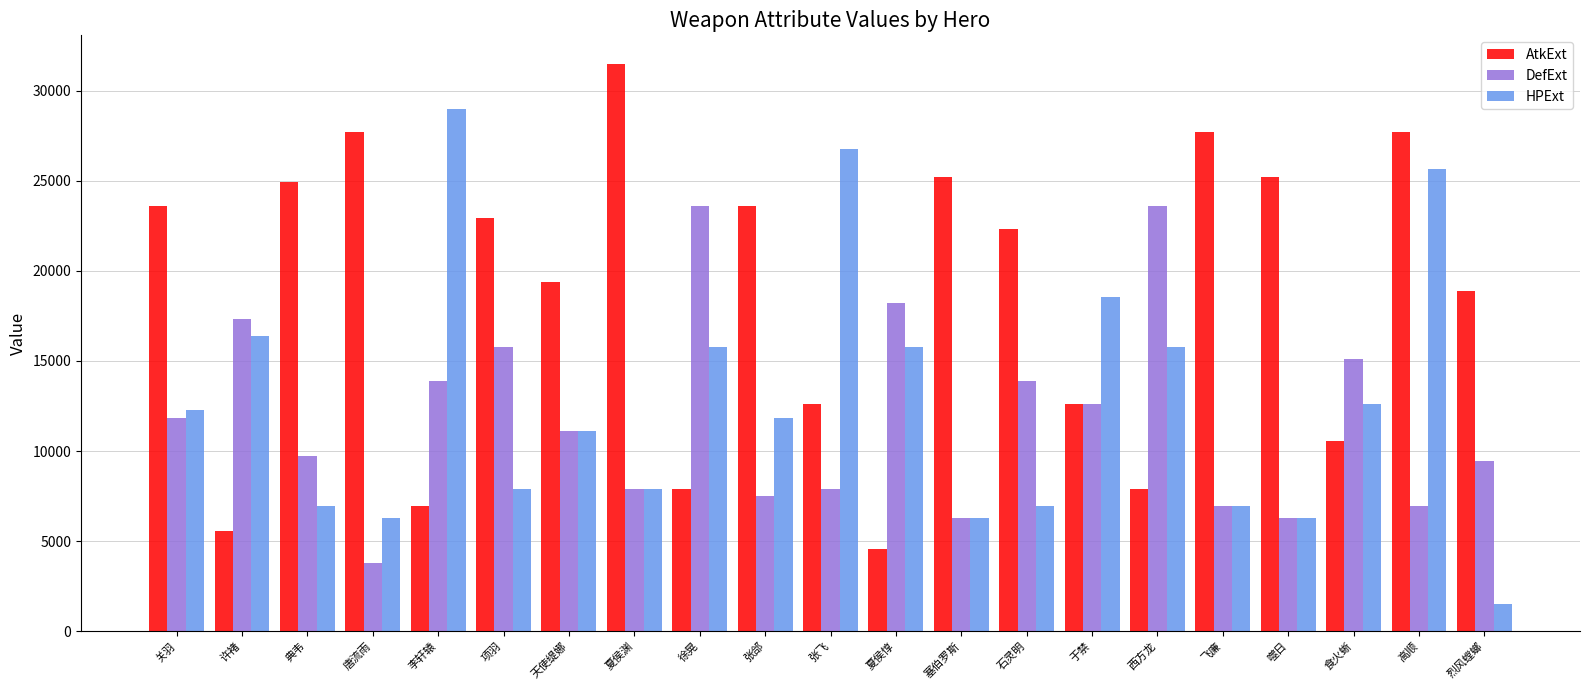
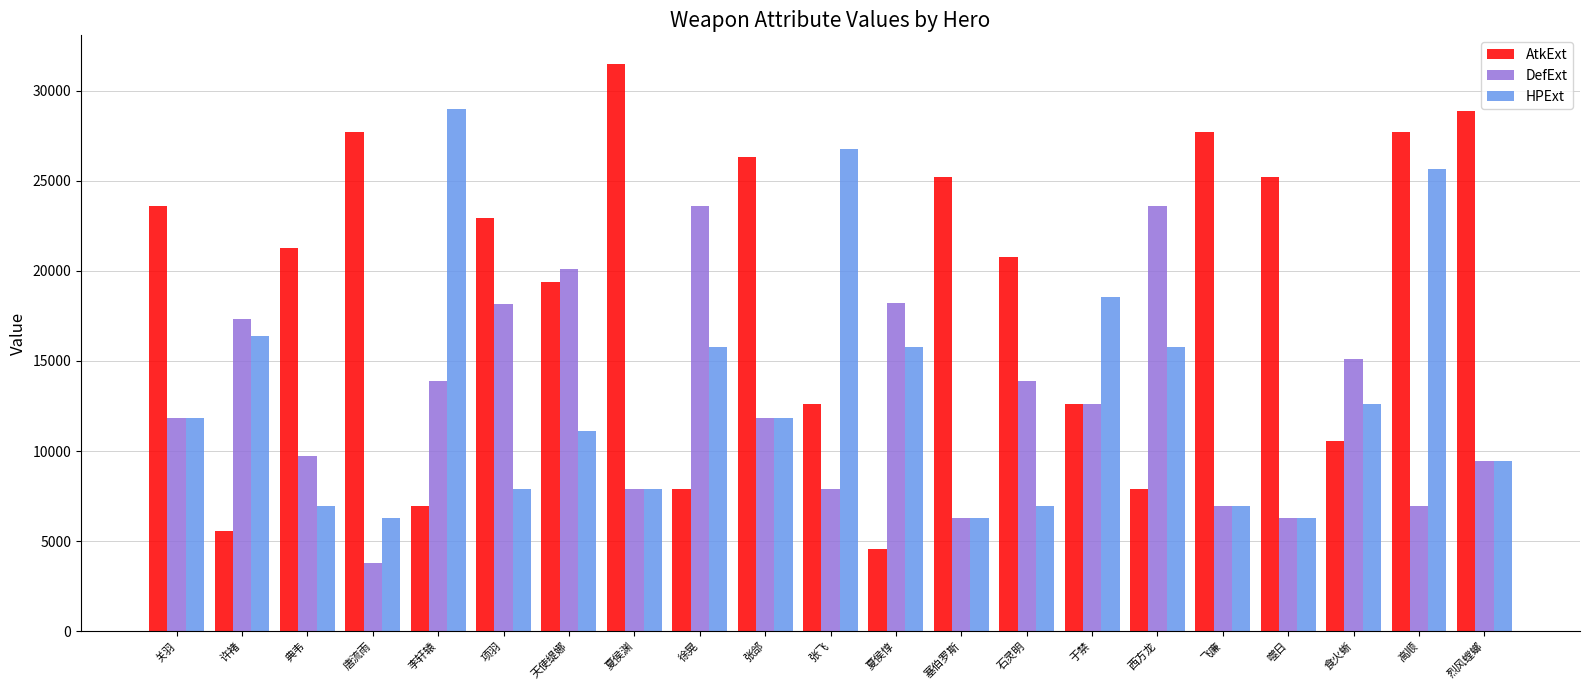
HPExt, 关羽: 12300 -> 11800
AtkExt, 典韦: 24900 -> 21300
DefExt, 项羽: 15800 -> 18200
DefExt, 天使缇娜: 11100 -> 20100
AtkExt, 张郃: 23600 -> 26300
DefExt, 张郃: 7500 -> 11800
AtkExt, 石灵明: 22300 -> 20800
AtkExt, 烈风螳螂: 18900 -> 28900
HPExt, 烈风螳螂: 1500 -> 9500
